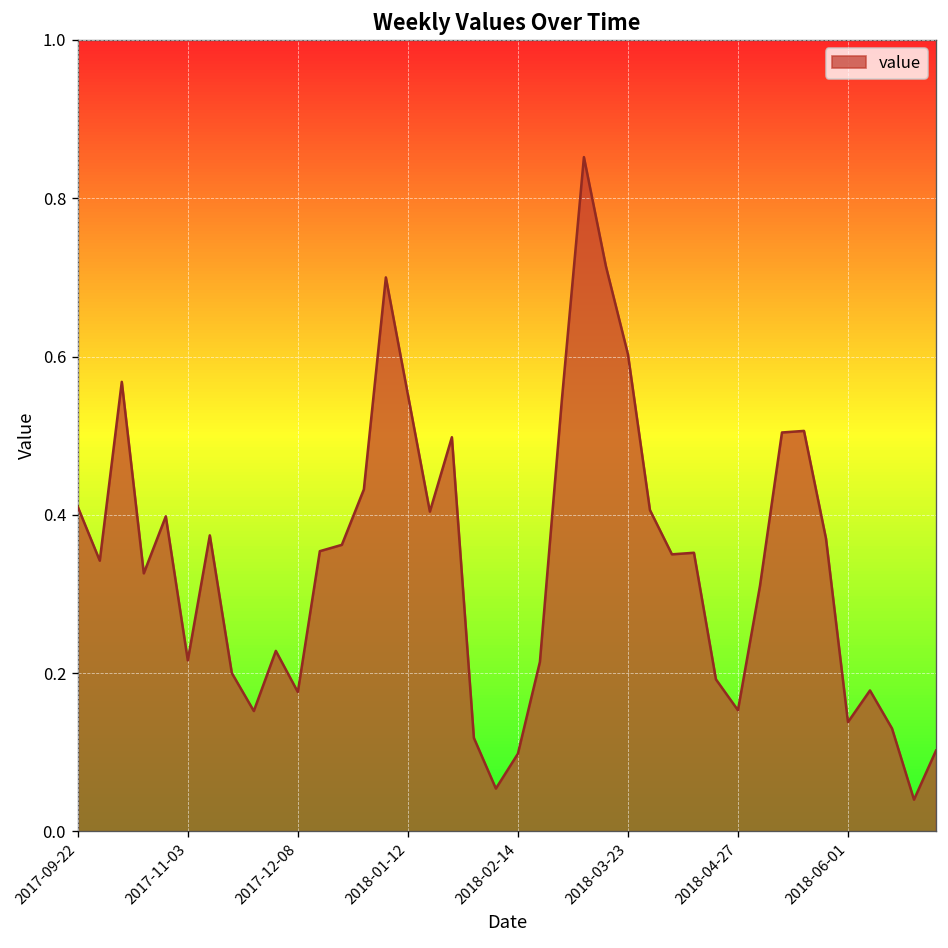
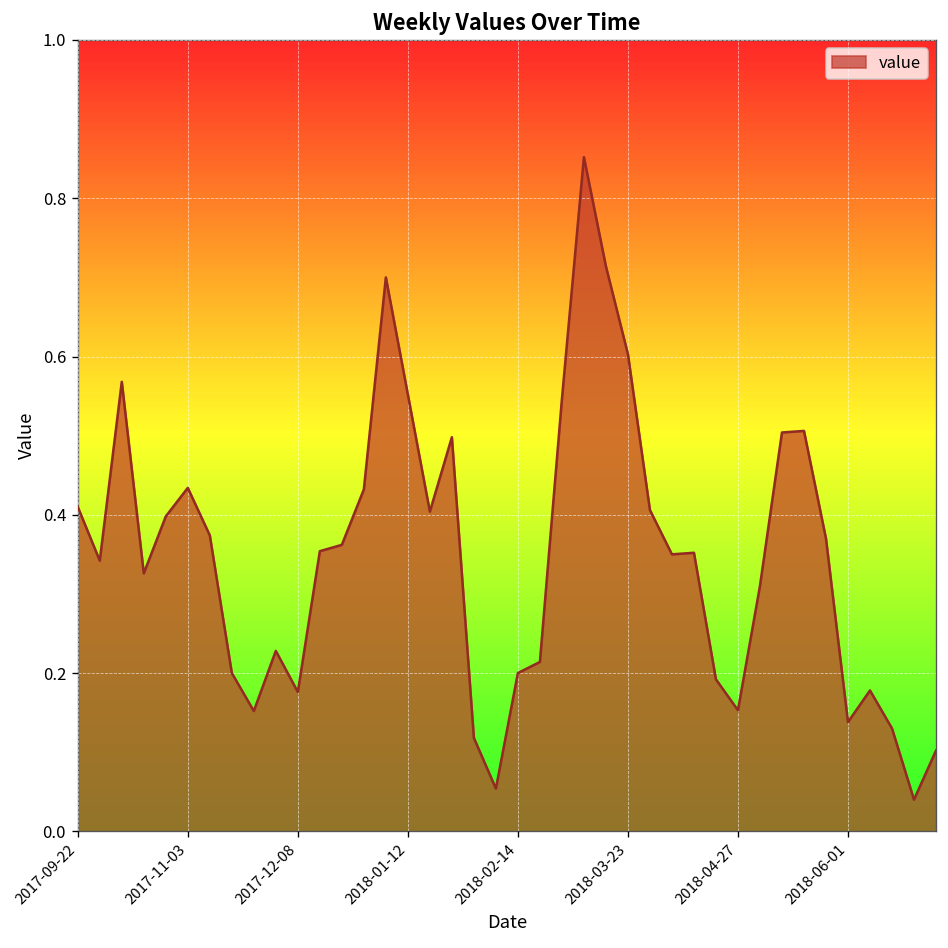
2017-11-03: 0.22 -> 0.43
2018-02-14: 0.10 -> 0.20
